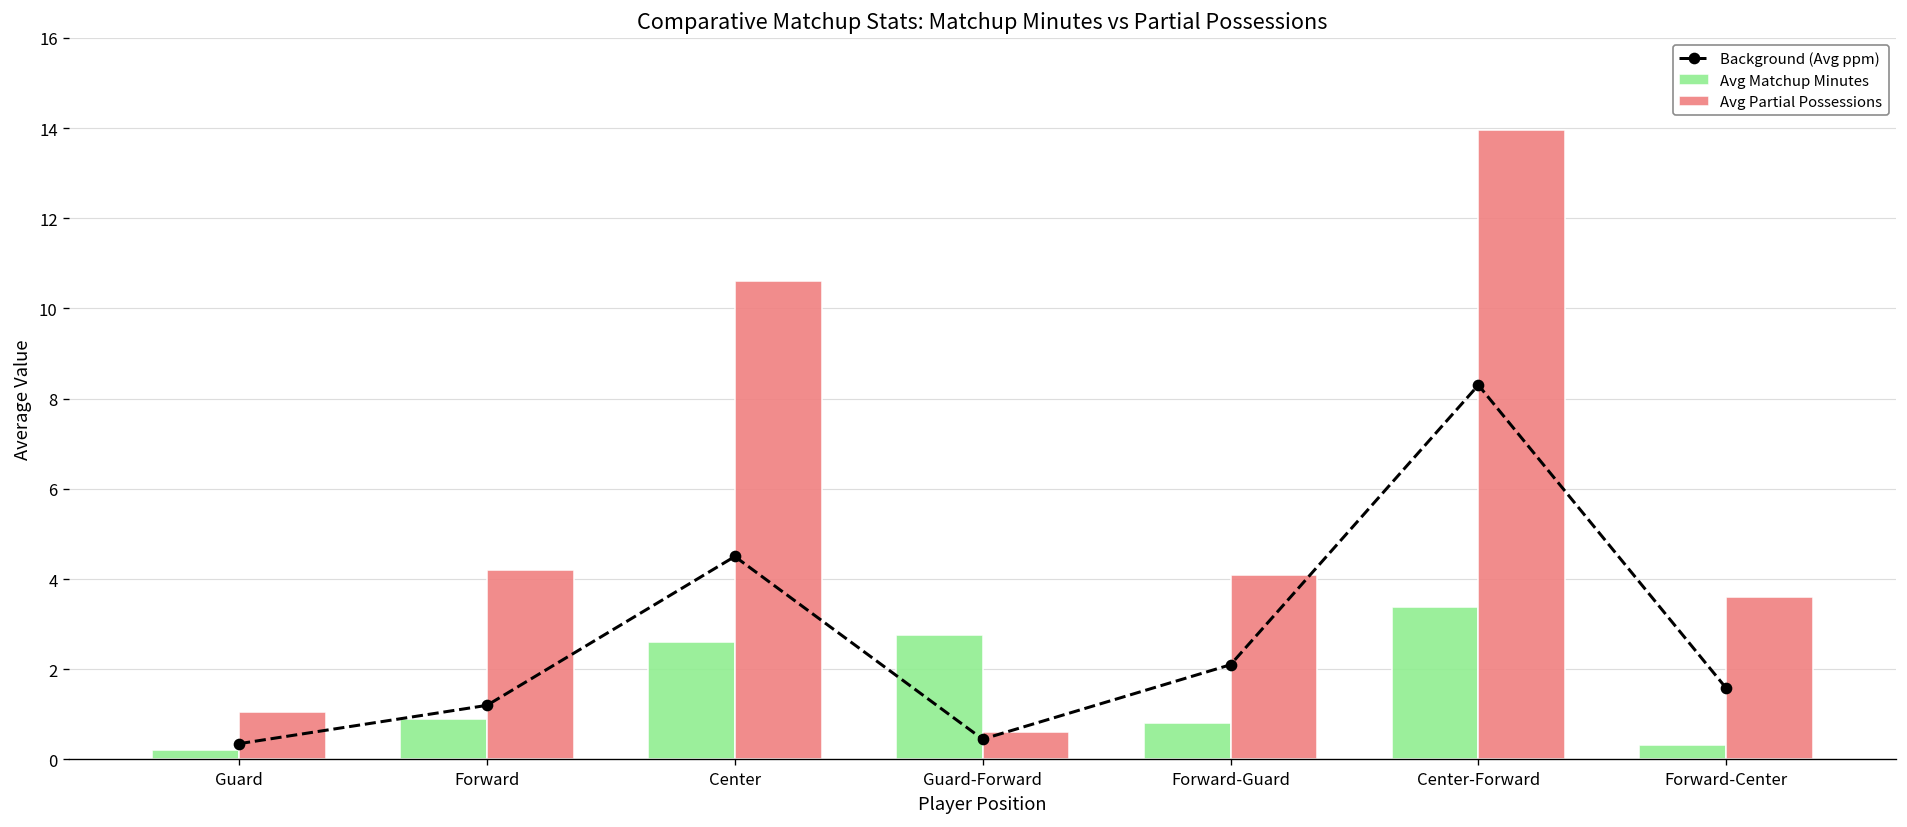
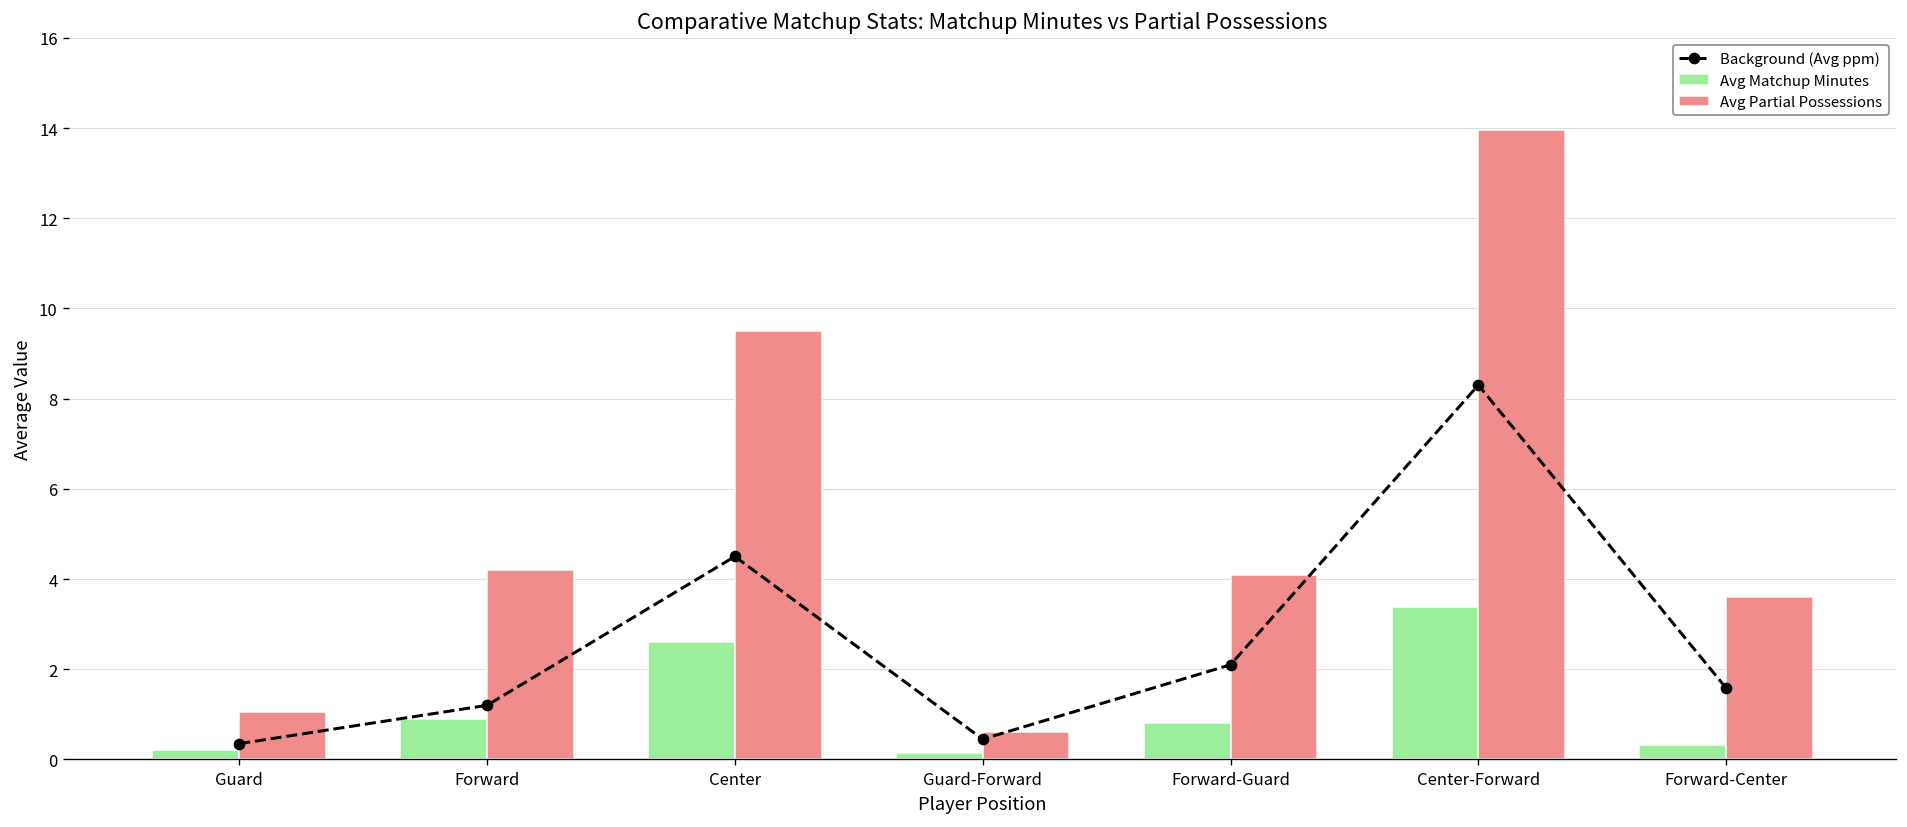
Avg Partial Possessions, Center: 10.6 -> 9.5
Avg Matchup Minutes, Guard-Forward: 2.8 -> 0.2
